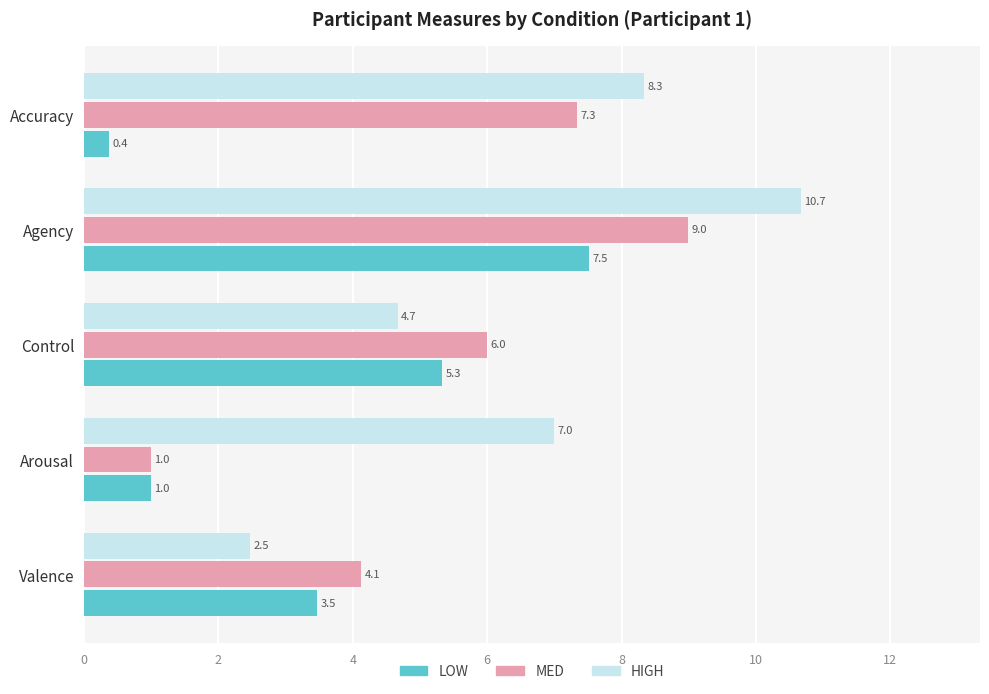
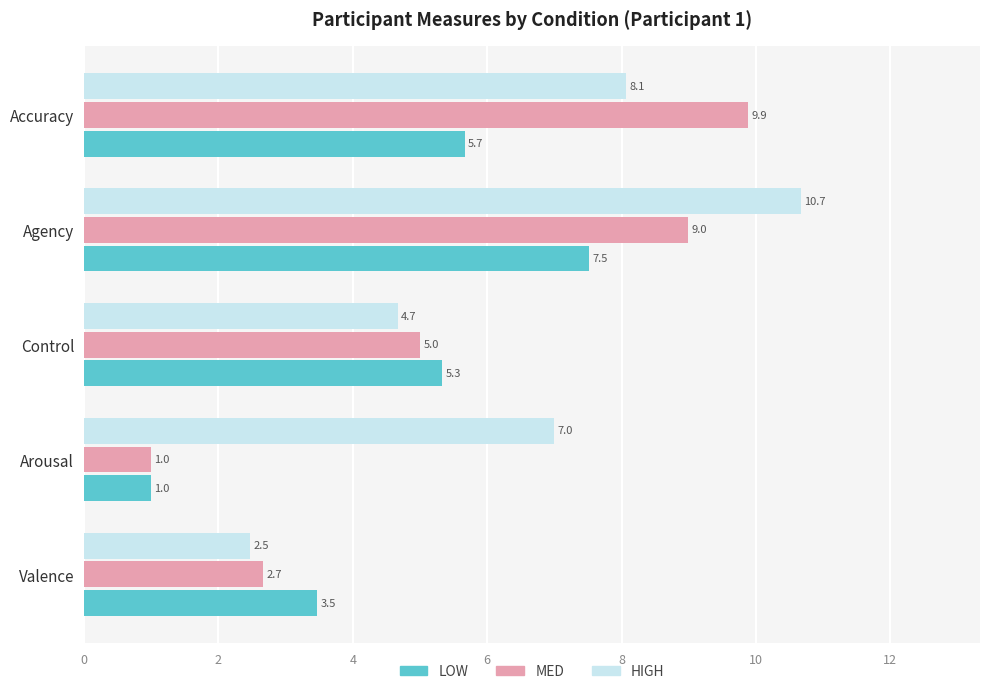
HIGH, Accuracy: 8.3 -> 8.1
MED, Accuracy: 7.3 -> 9.9
LOW, Accuracy: 0.4 -> 5.7
MED, Control: 6.0 -> 5.0
MED, Valence: 4.1 -> 2.7
